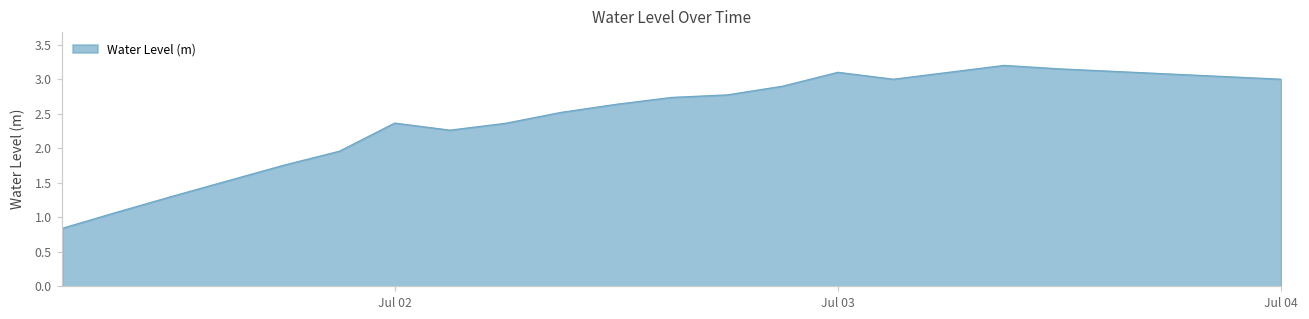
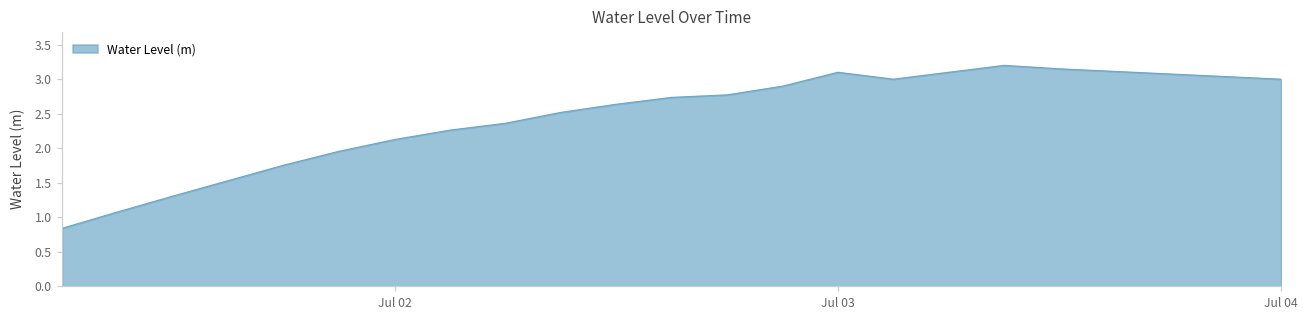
Jul 02: 2.4 -> 2.1
